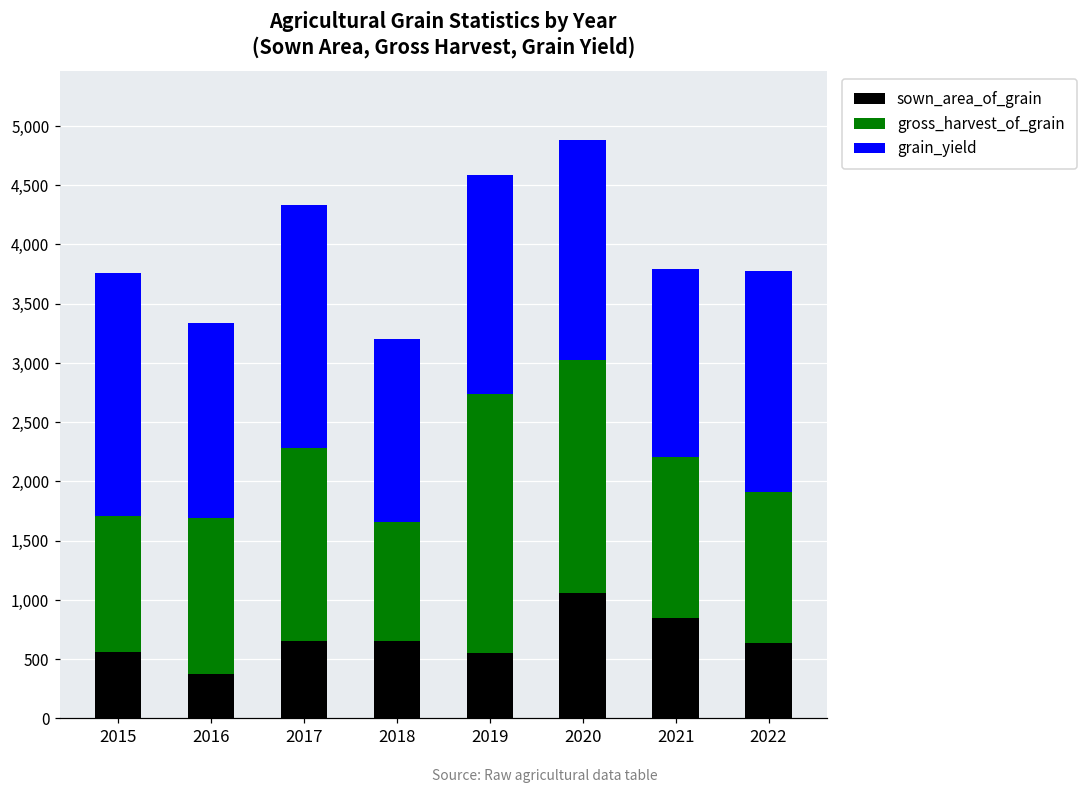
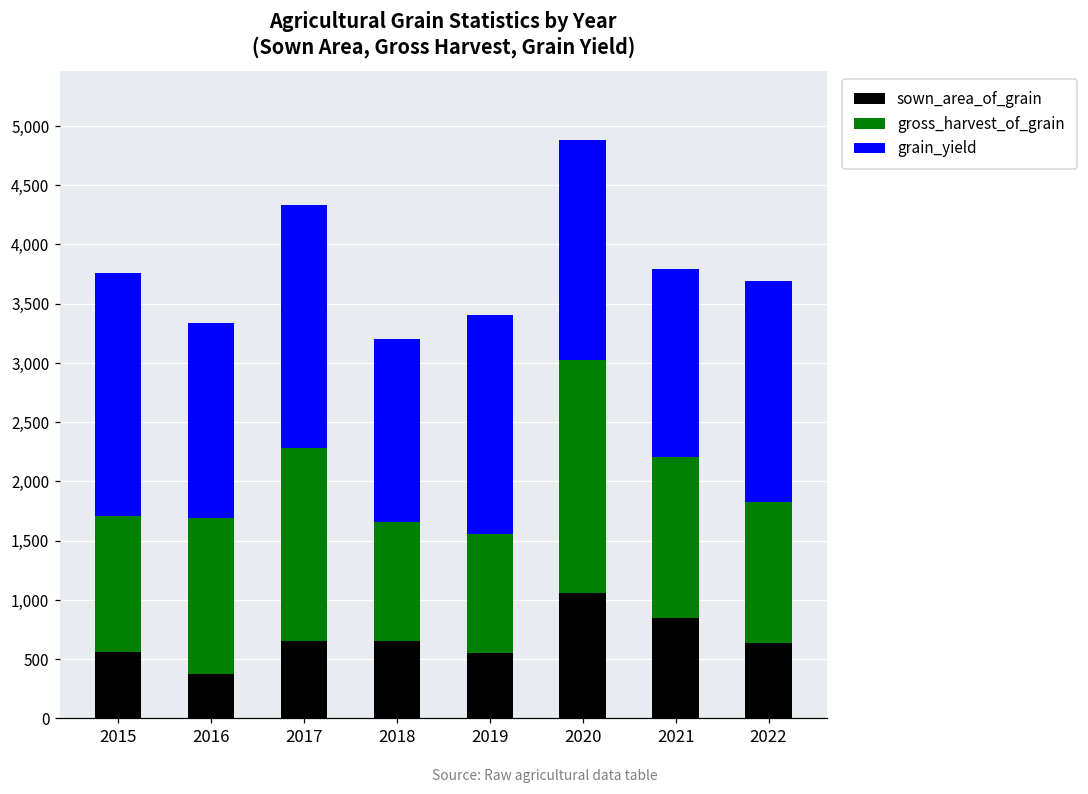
gross_harvest_of_grain, 2019: 2,190 -> 1,010
gross_harvest_of_grain, 2022: 1,270 -> 1,190
